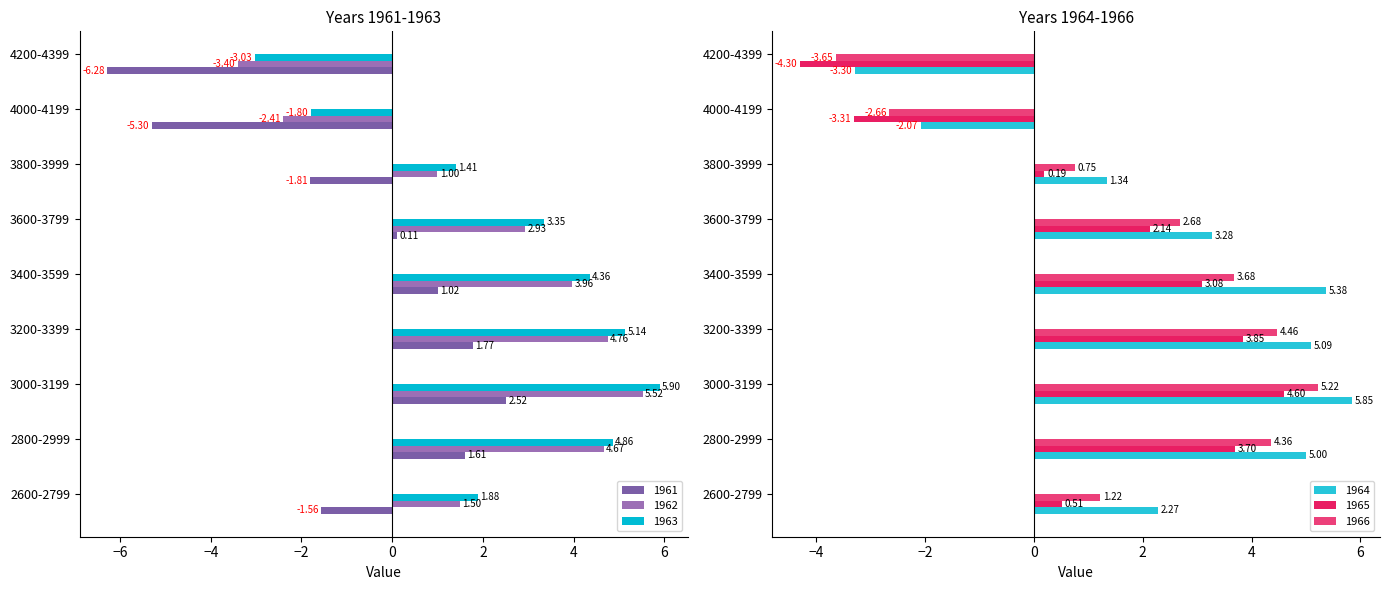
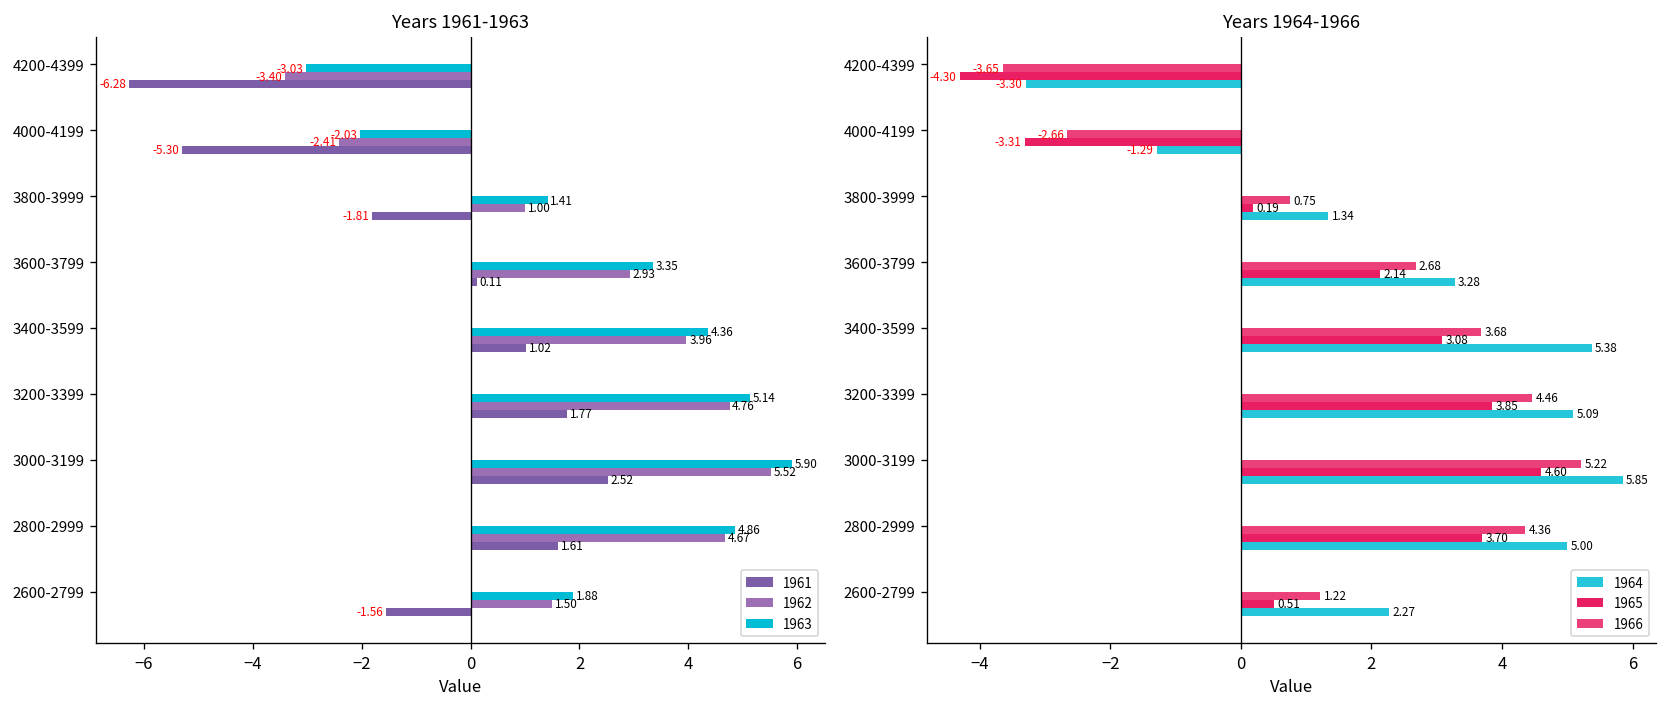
Years 1961-1963, 1963, 4000-4199: -1.80 -> -2.03
Years 1964-1966, 1964, 4000-4199: -2.07 -> -1.29
